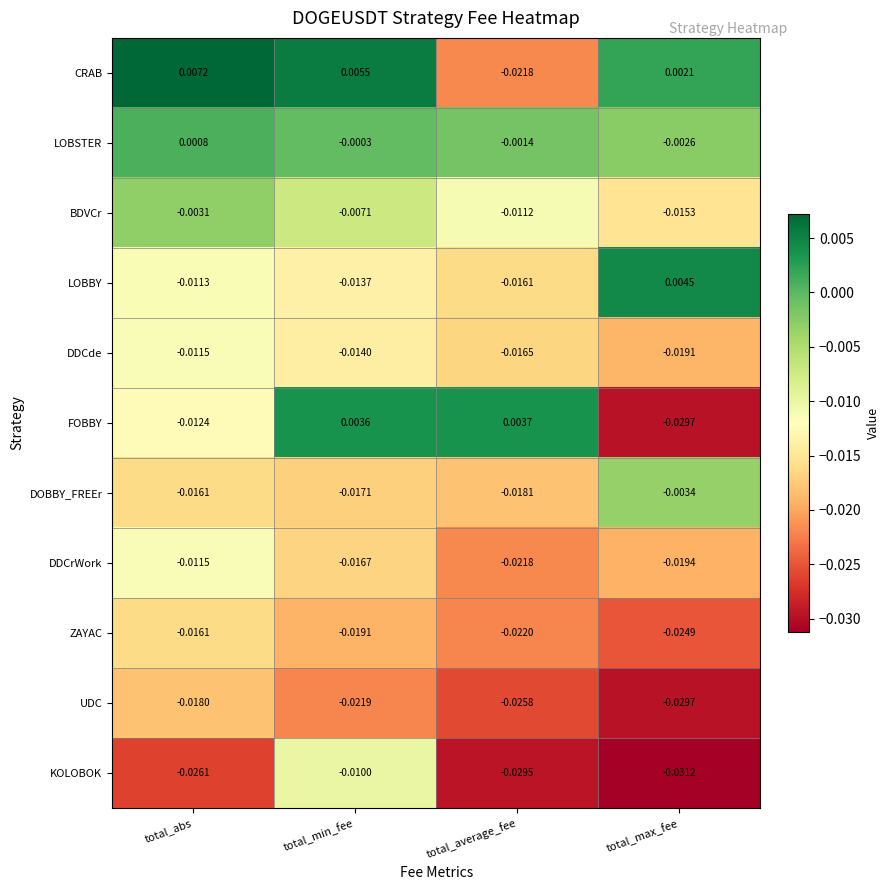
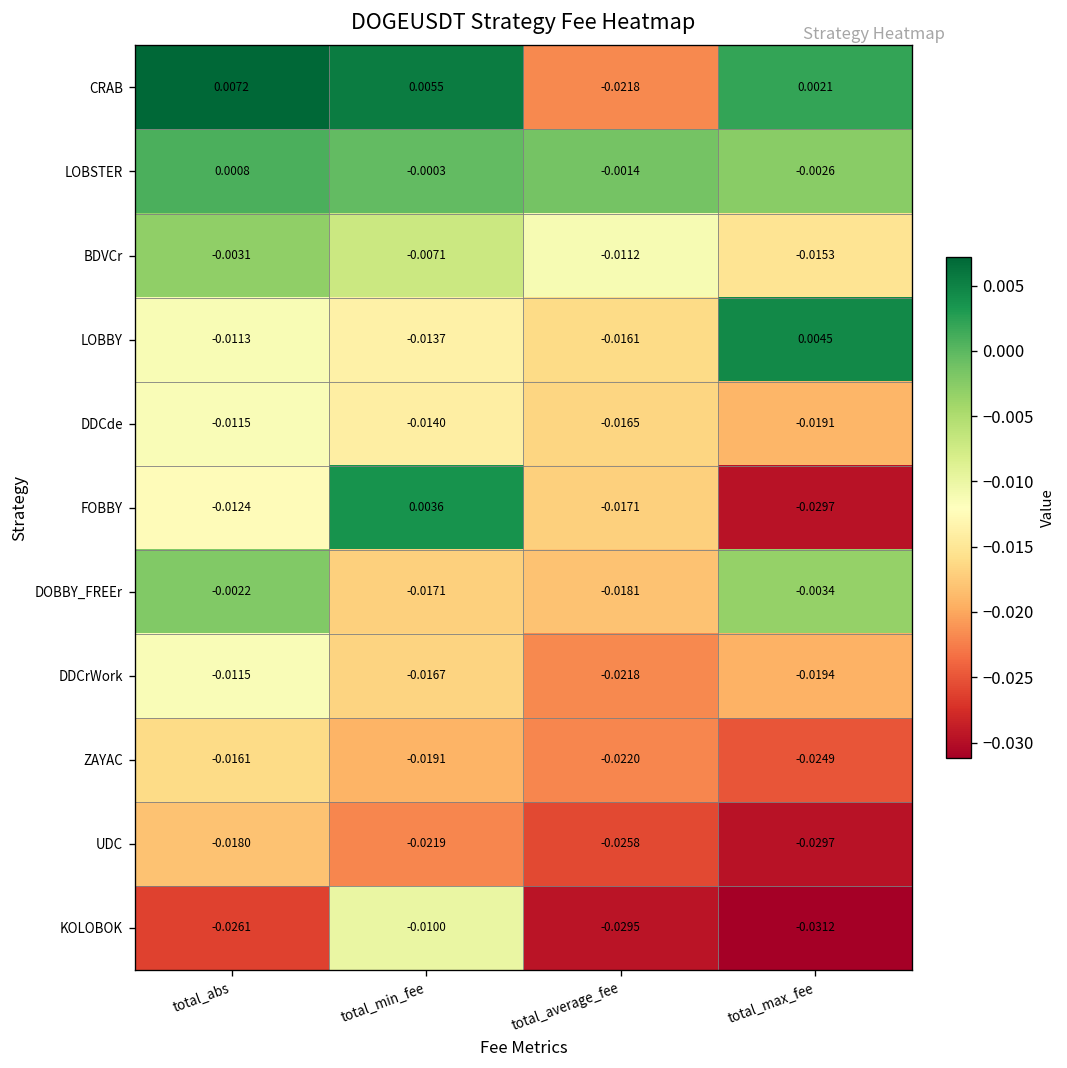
FOBBY, total_average_fee: 0.0037 -> -0.0171
DOBBY_FREEr, total_abs: -0.0161 -> -0.0022
